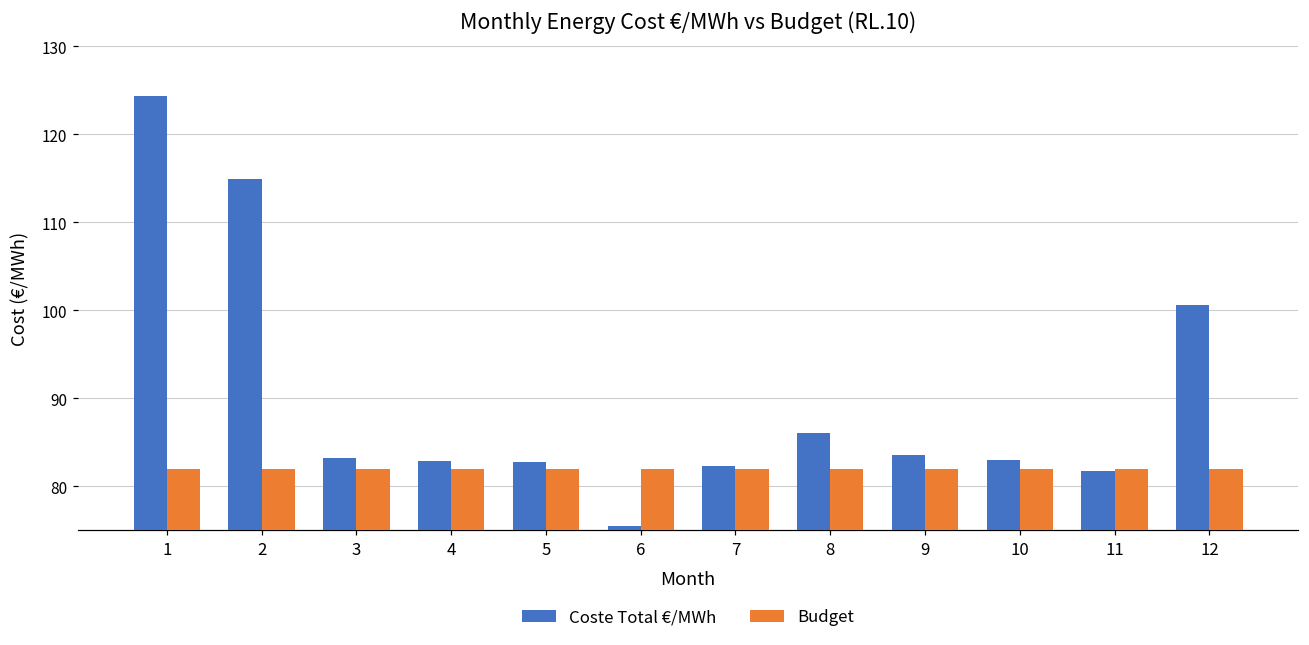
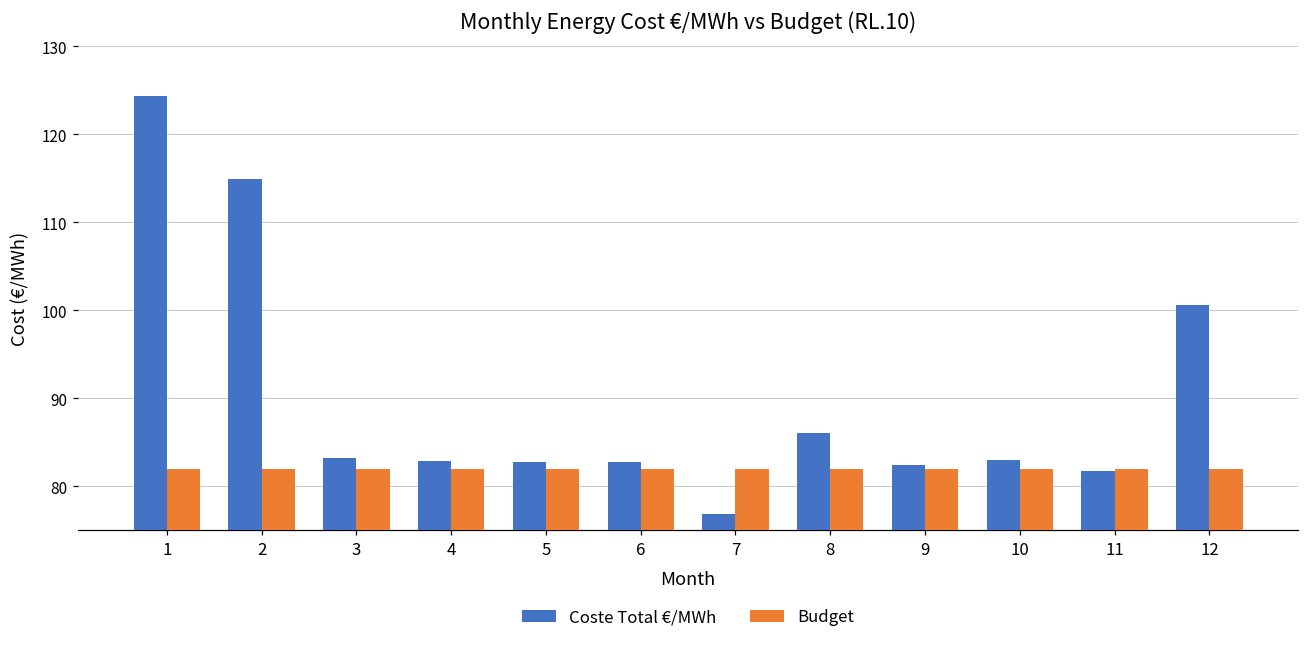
Coste Total €/MWh, 6: 76 -> 83
Coste Total €/MWh, 7: 82 -> 77
Coste Total €/MWh, 9: 84 -> 82
